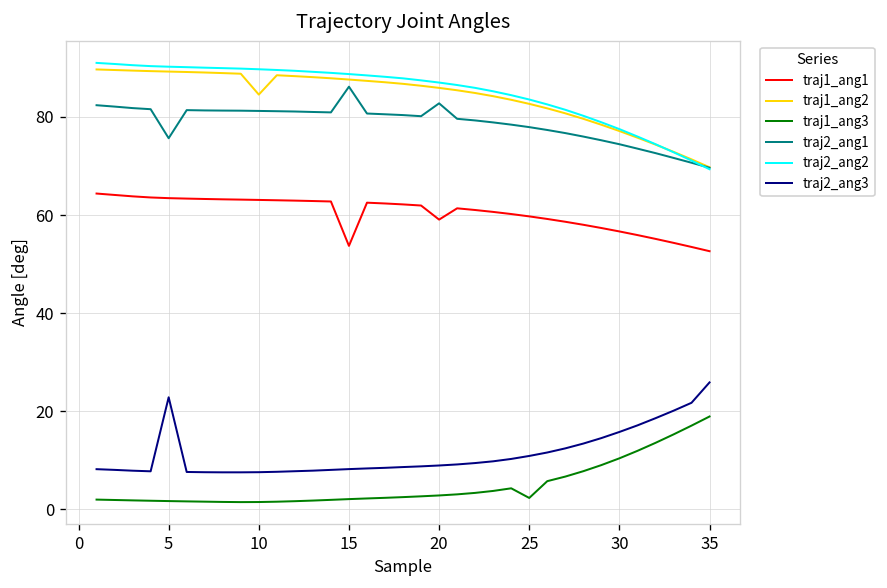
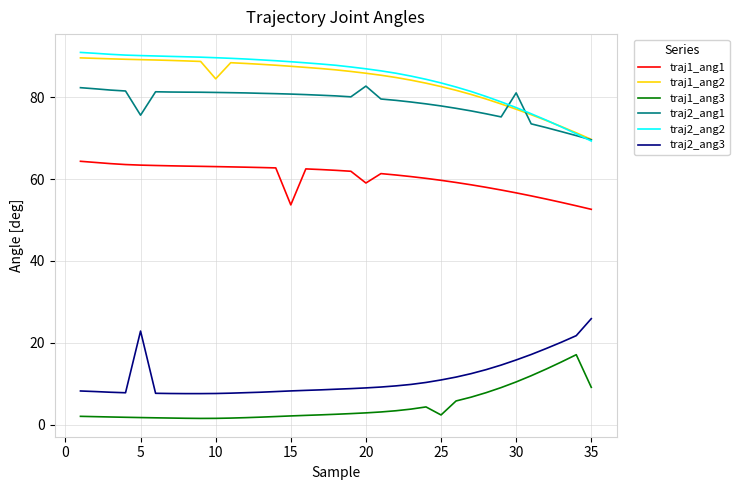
traj2_ang1, 15: 86 -> 81
traj2_ang1, 30: 74 -> 81
traj1_ang3, 35: 19 -> 9
